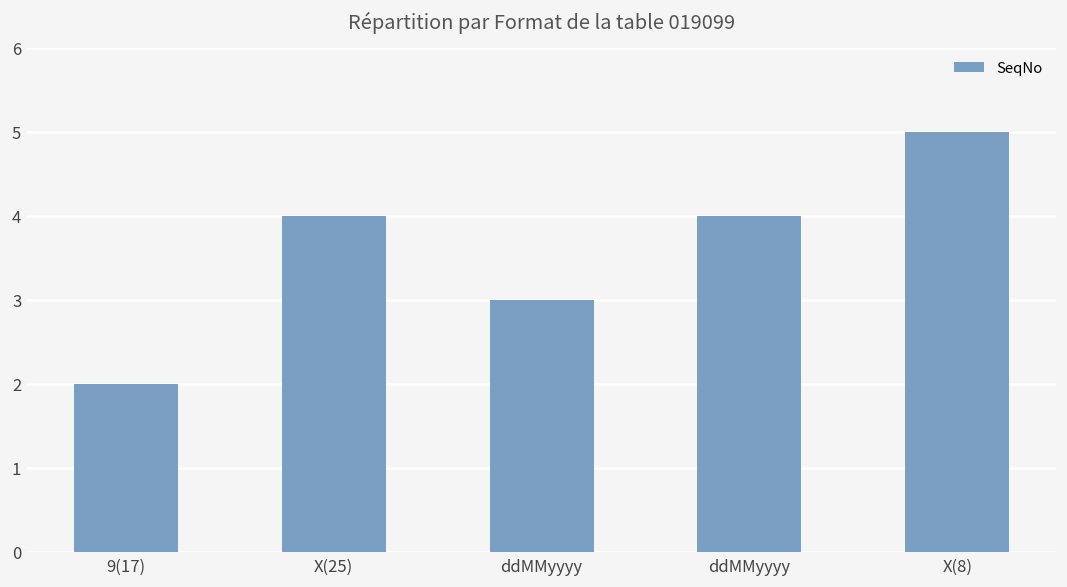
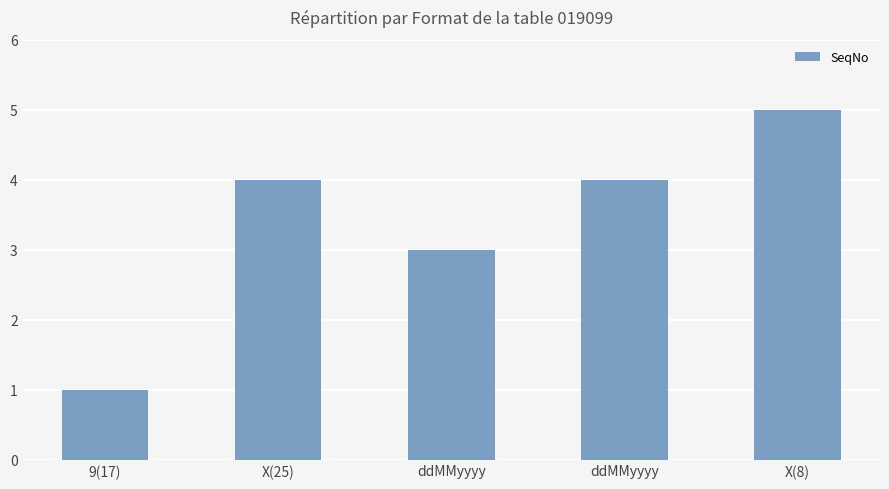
9(17): 2 -> 1
